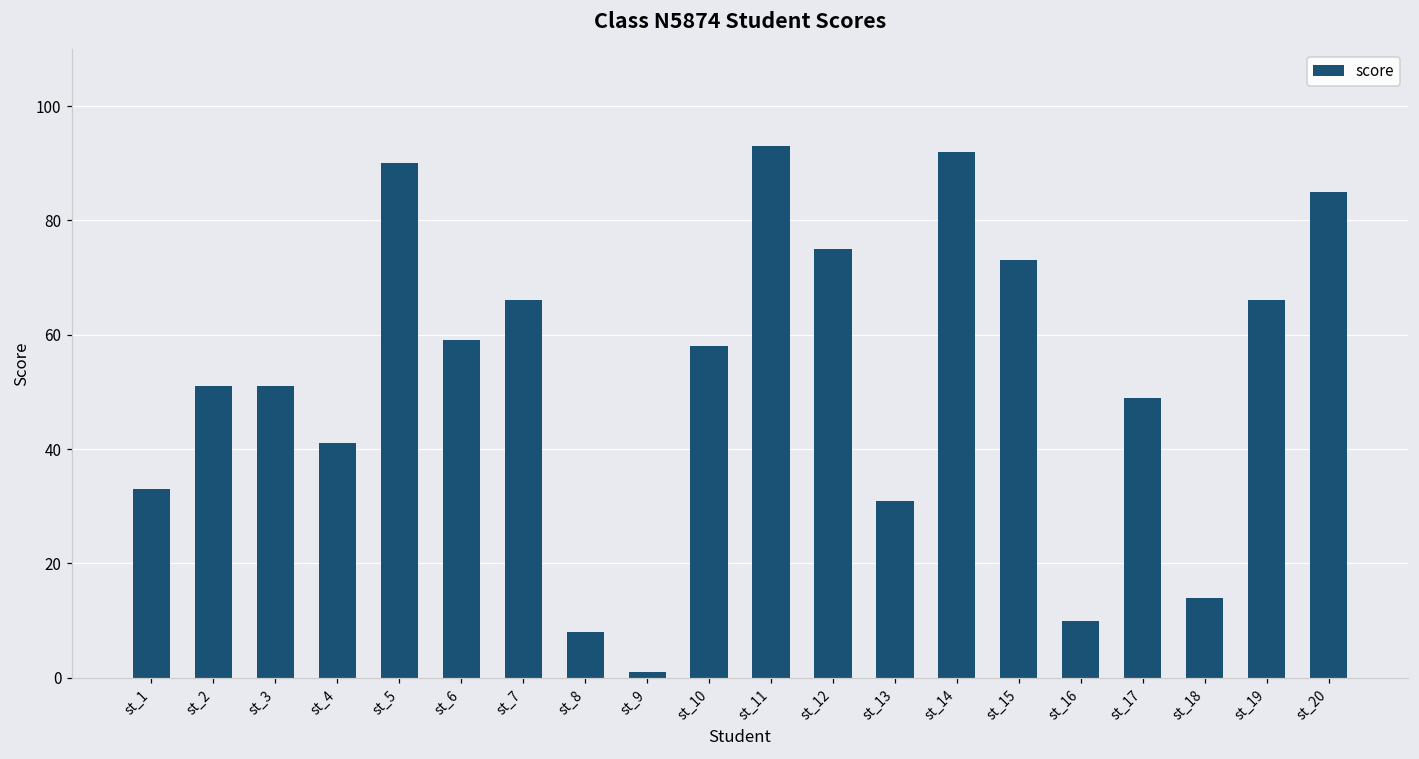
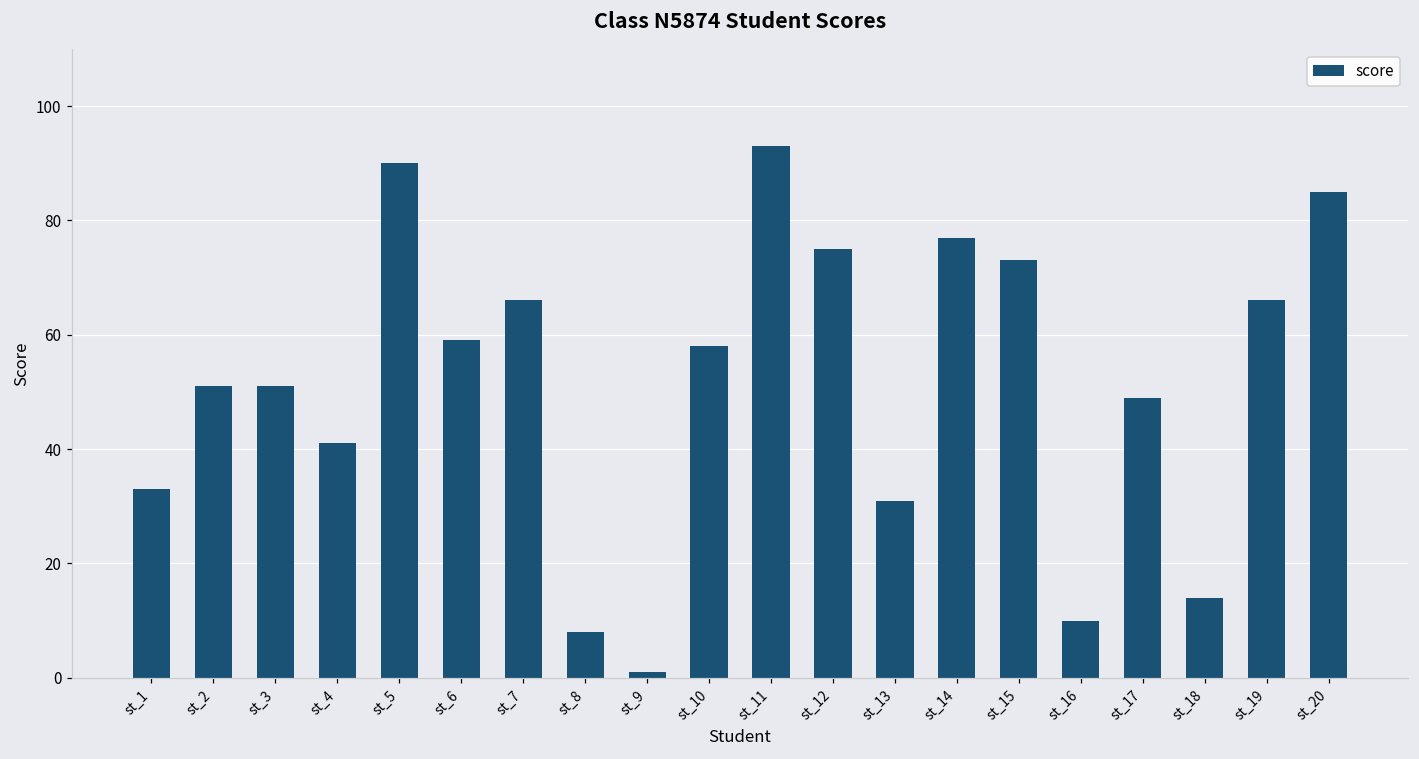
st_14: 92 -> 77
